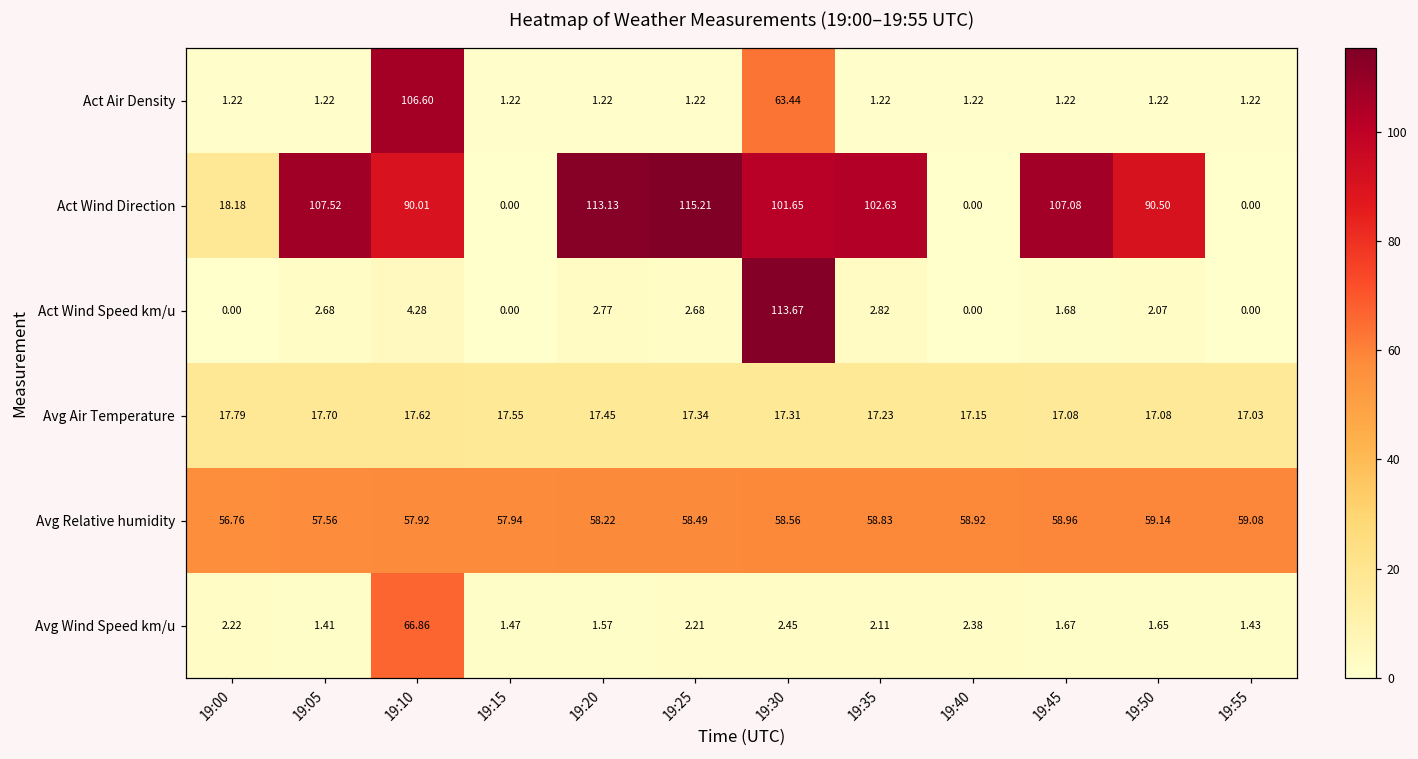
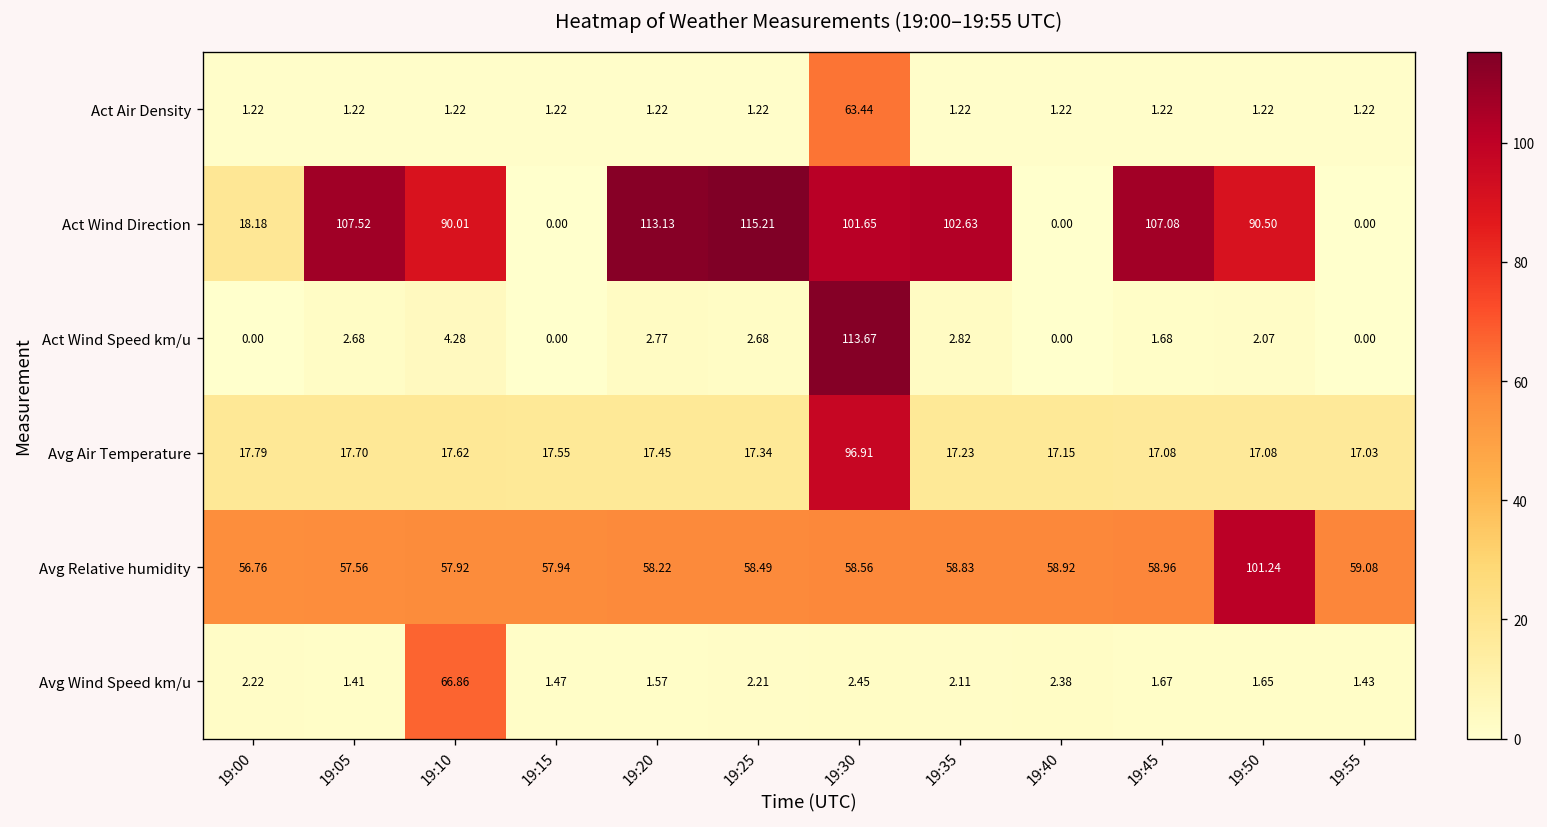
Act Air Density, 19:10: 106.60 -> 1.22
Avg Air Temperature, 19:30: 17.31 -> 96.91
Avg Relative humidity, 19:50: 59.14 -> 101.24
